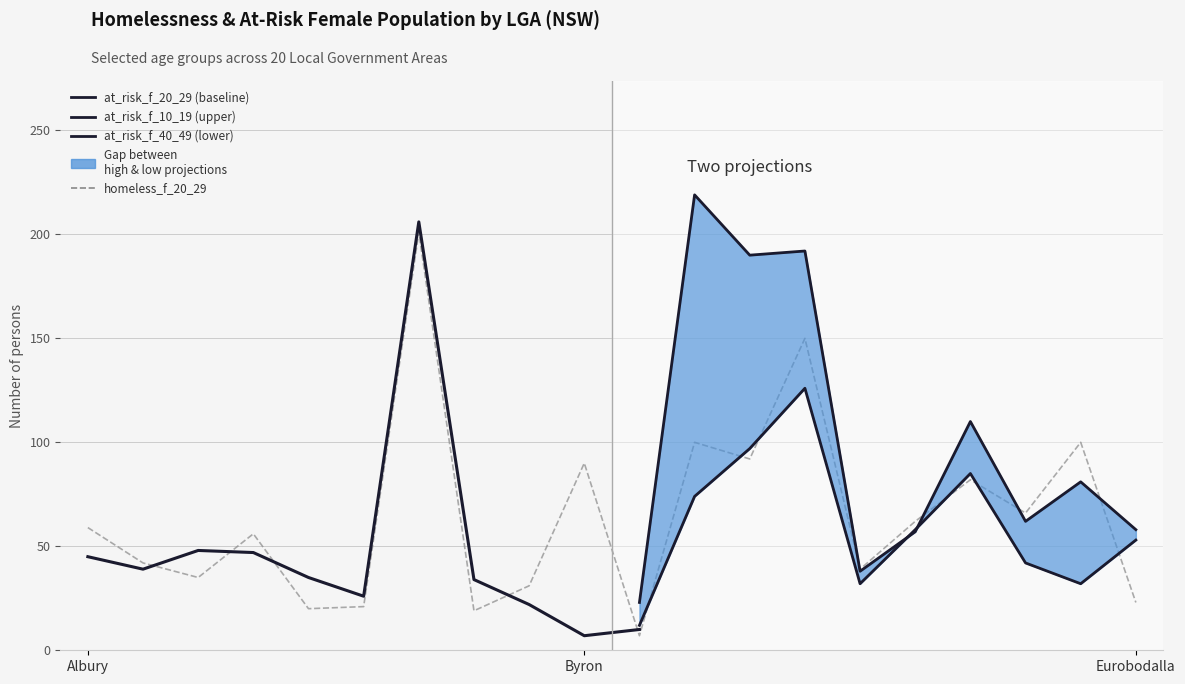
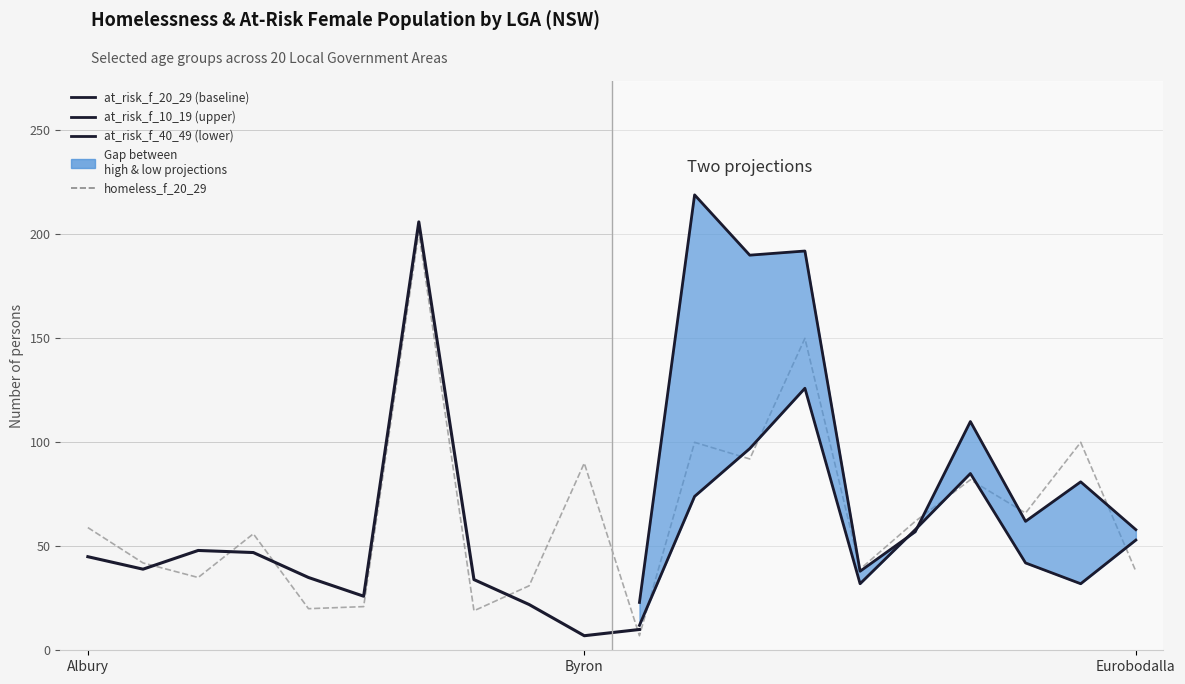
homeless_f_20_29, Eurobodalla: 23 -> 38
